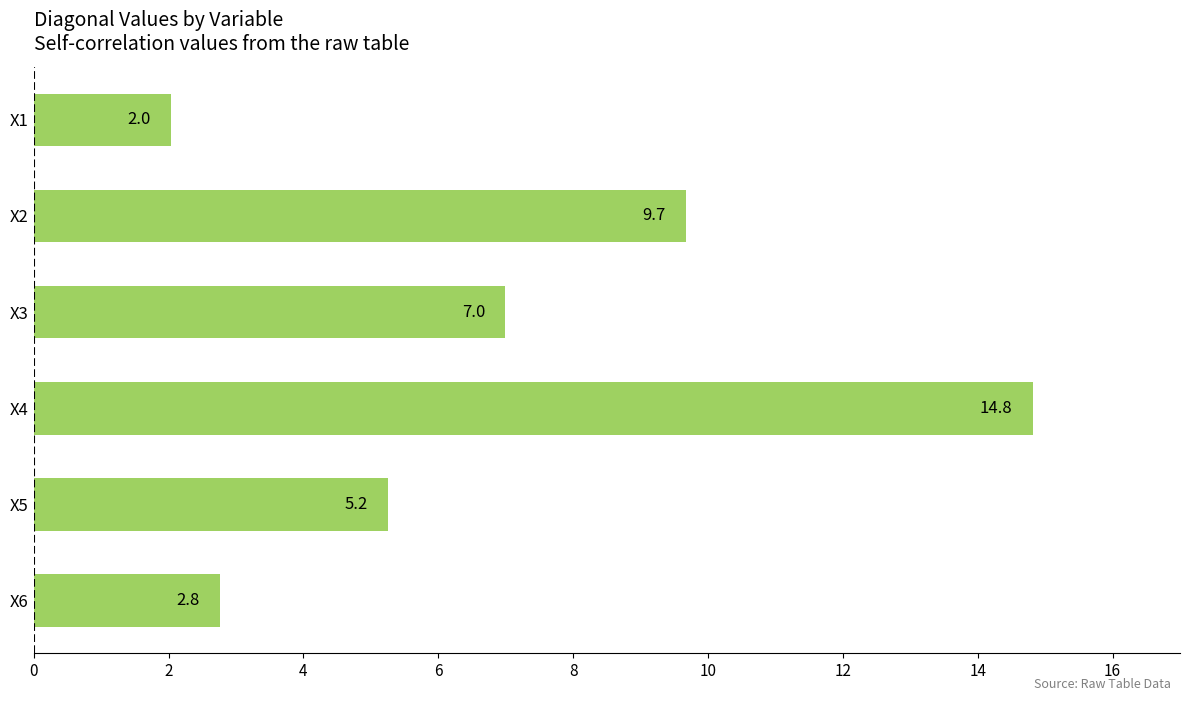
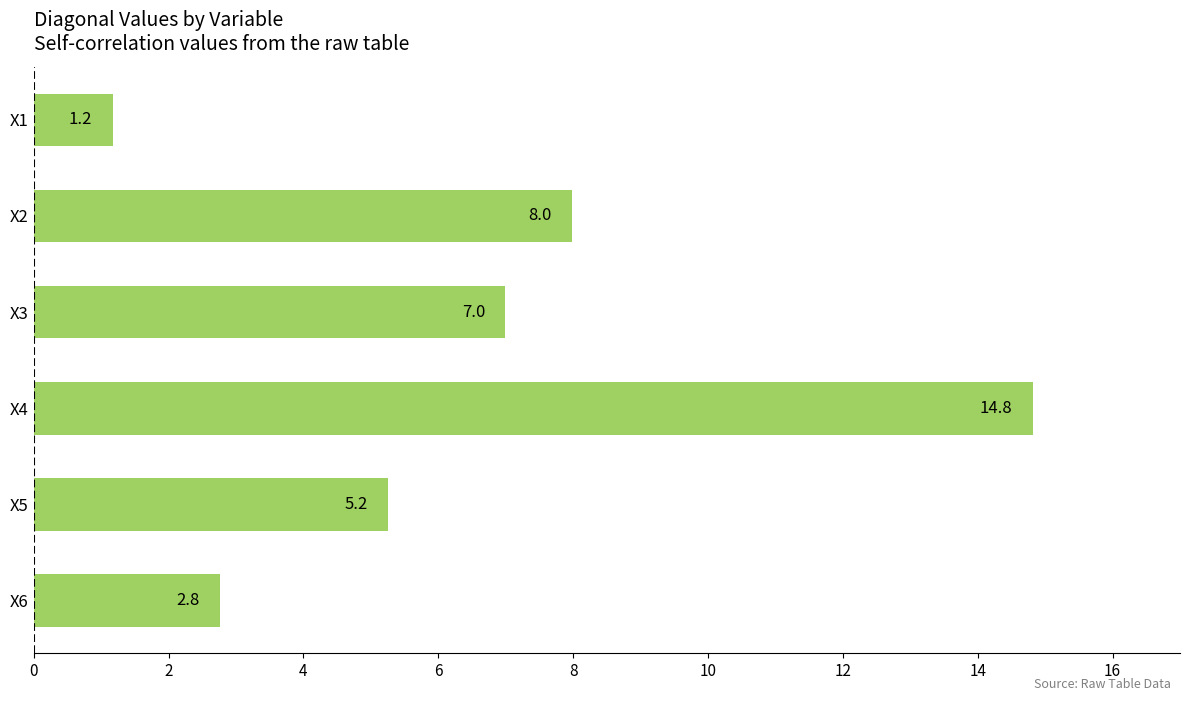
X1: 2.0 -> 1.2
X2: 9.7 -> 8.0
